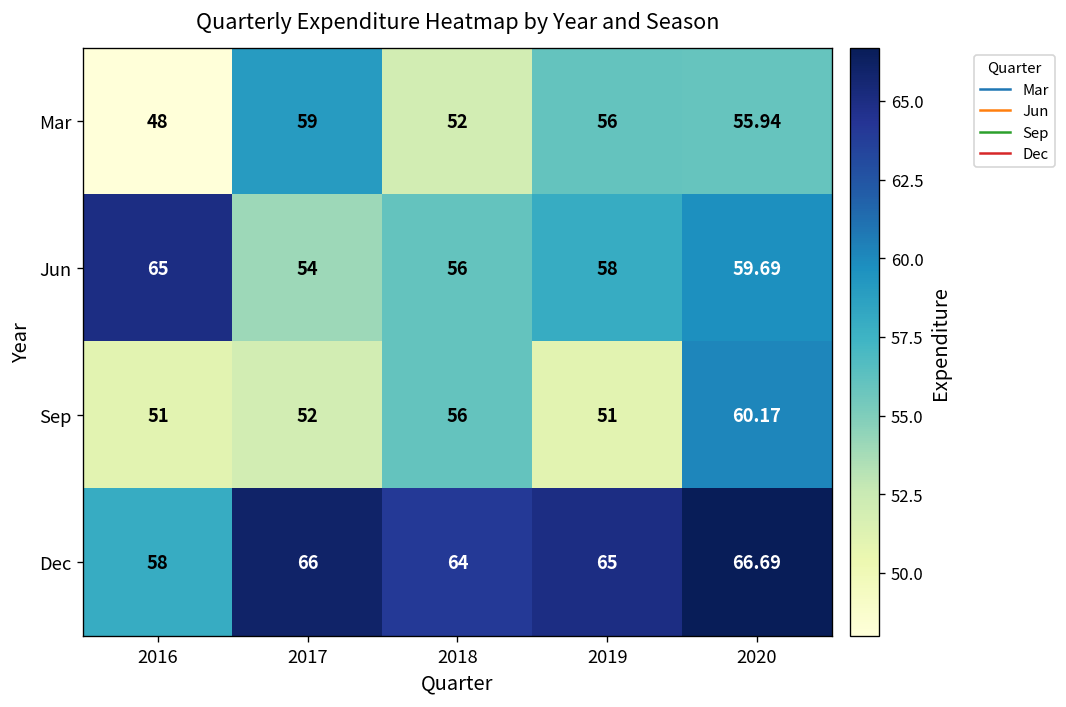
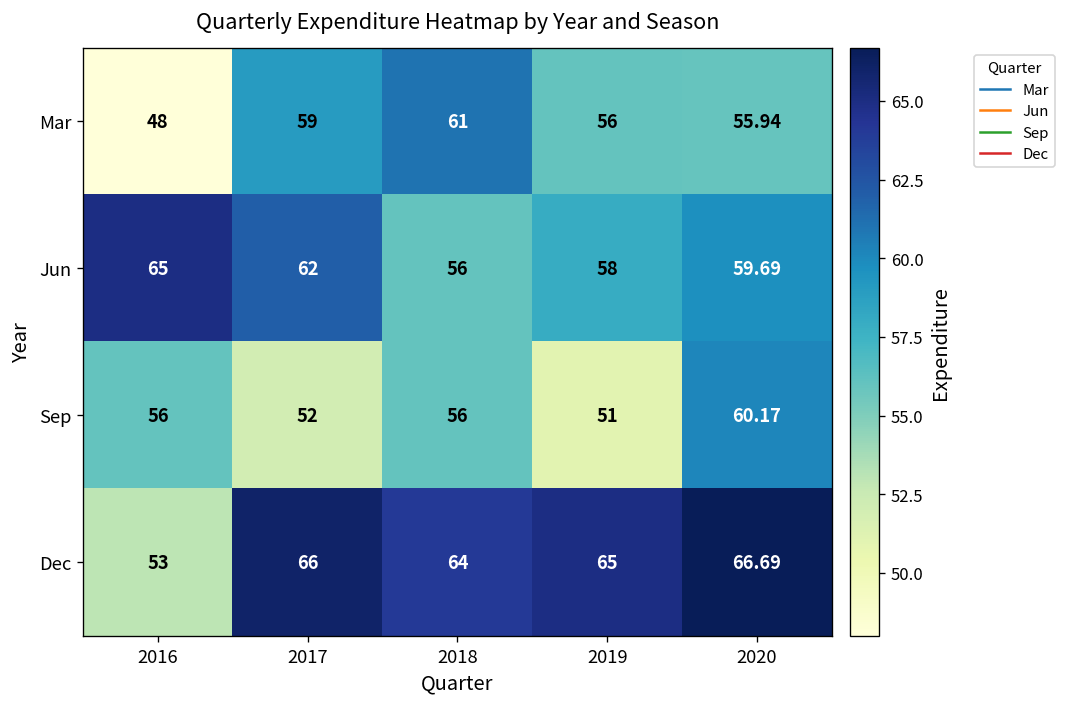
Mar, 2018: 52 -> 61
Jun, 2017: 54 -> 62
Sep, 2016: 51 -> 56
Dec, 2016: 58 -> 53
